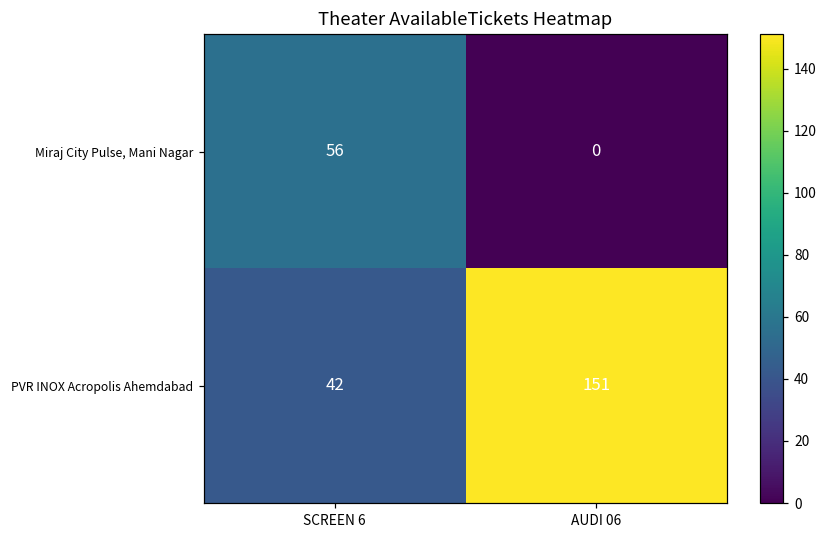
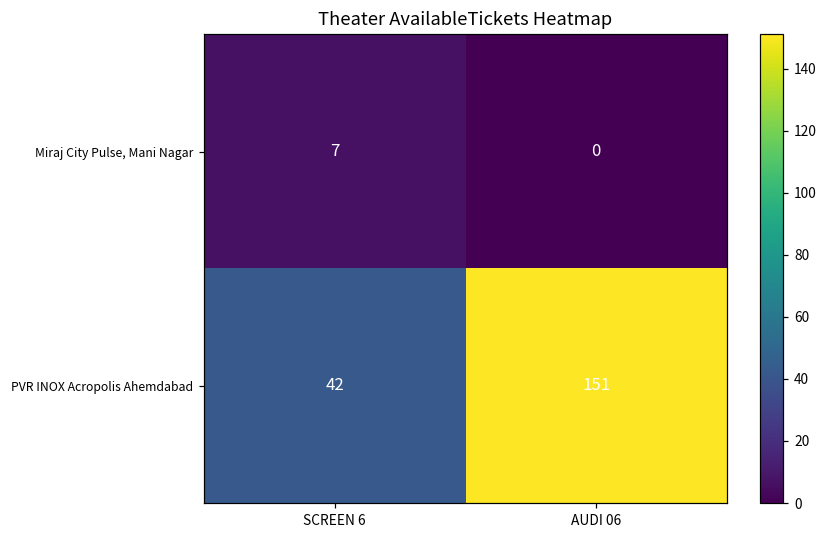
Miraj City Pulse, Mani Nagar, SCREEN 6: 56 -> 7
